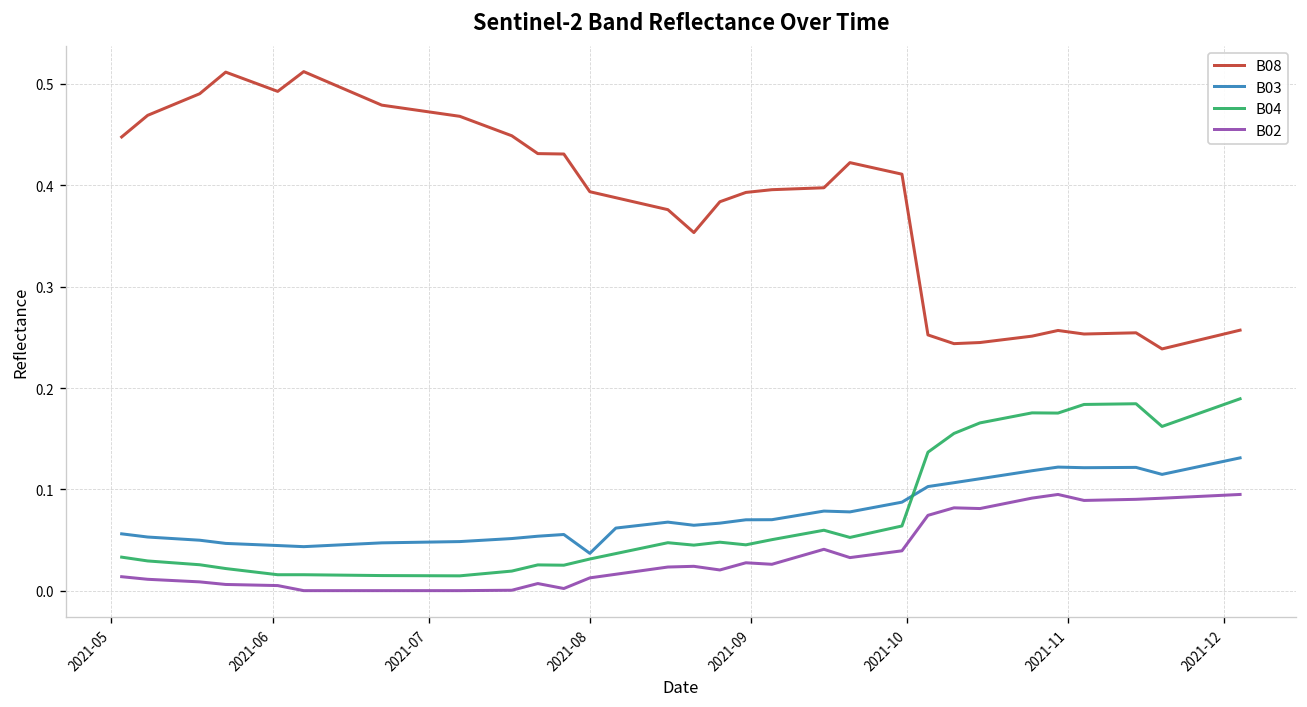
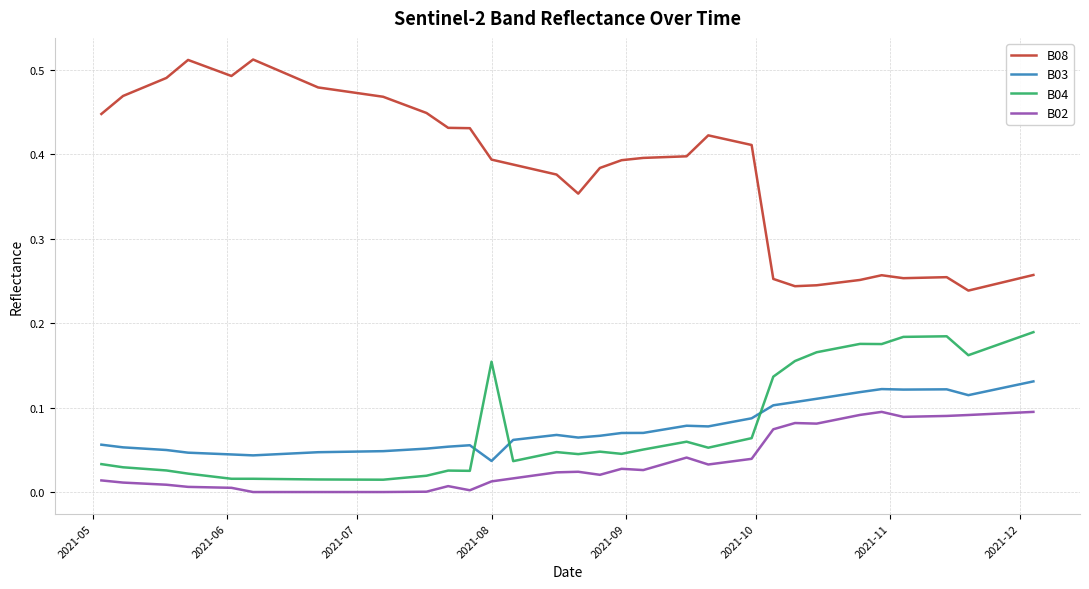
B04, 2021-08: 0.03 -> 0.15
